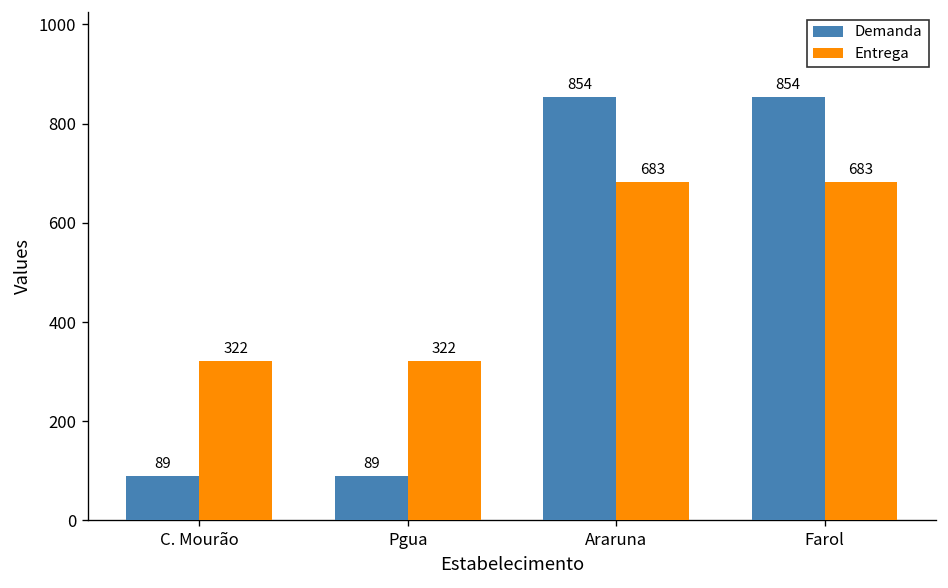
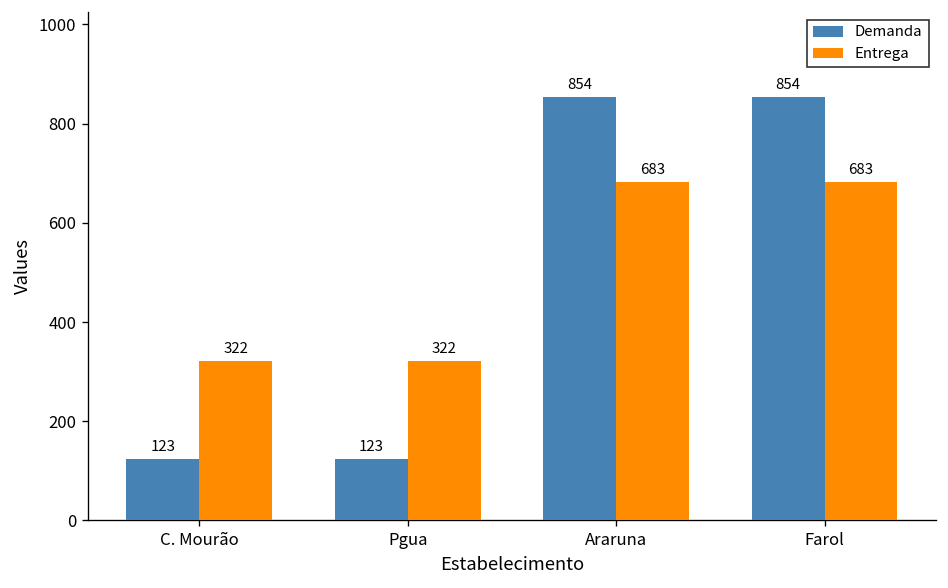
Demanda, C. Mourão: 89 -> 123
Demanda, Pgua: 89 -> 123
